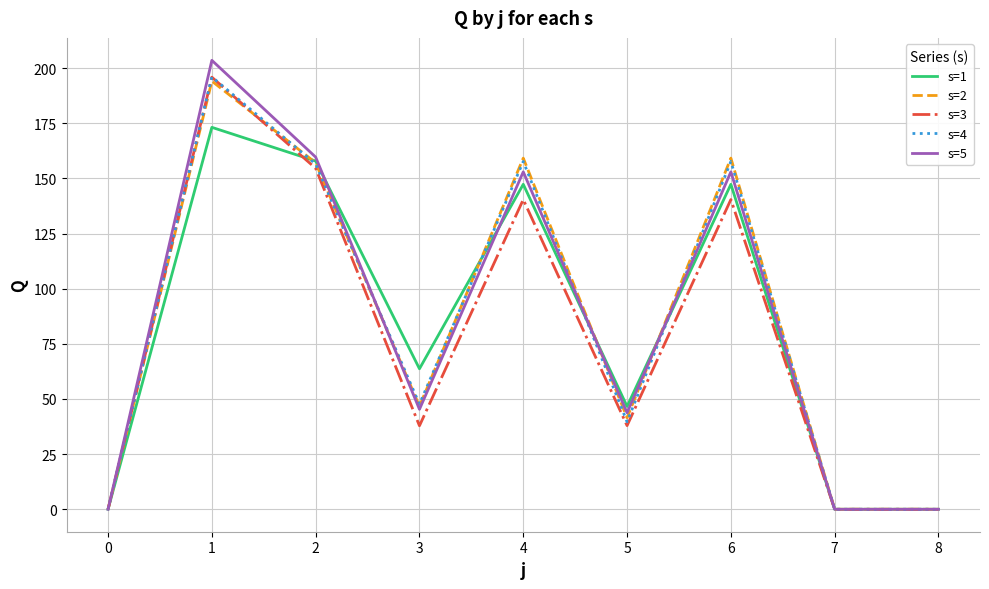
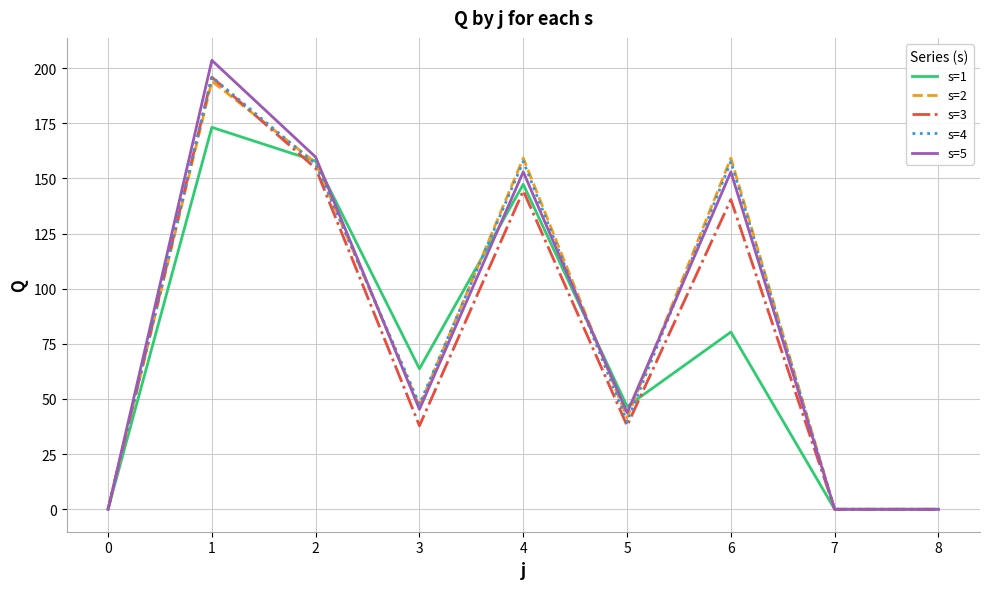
s=3, 4: 140 -> 144
s=1, 6: 147 -> 80
